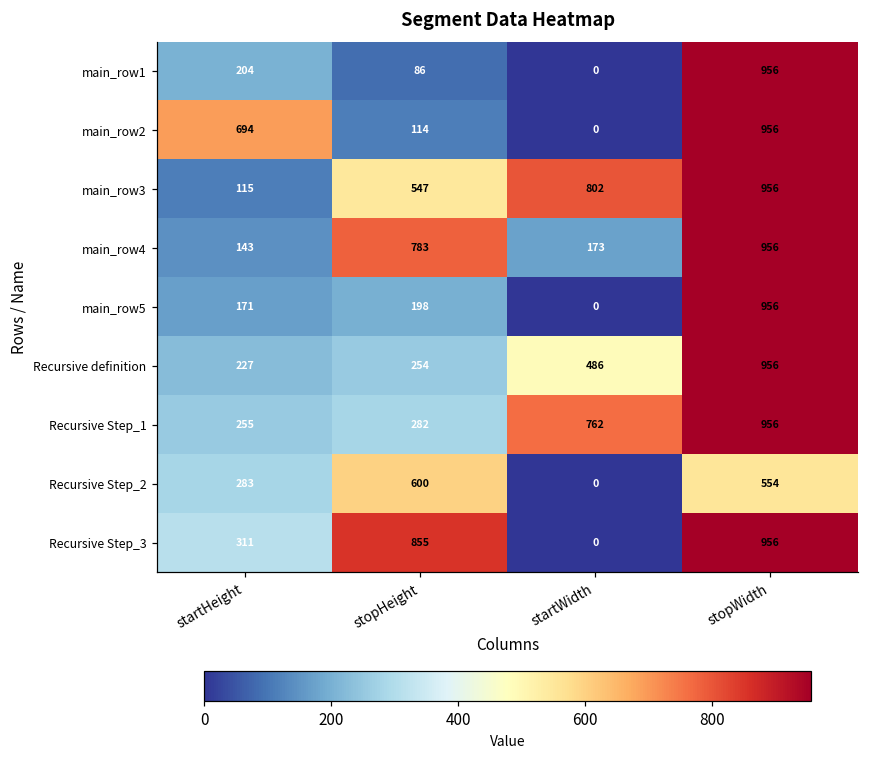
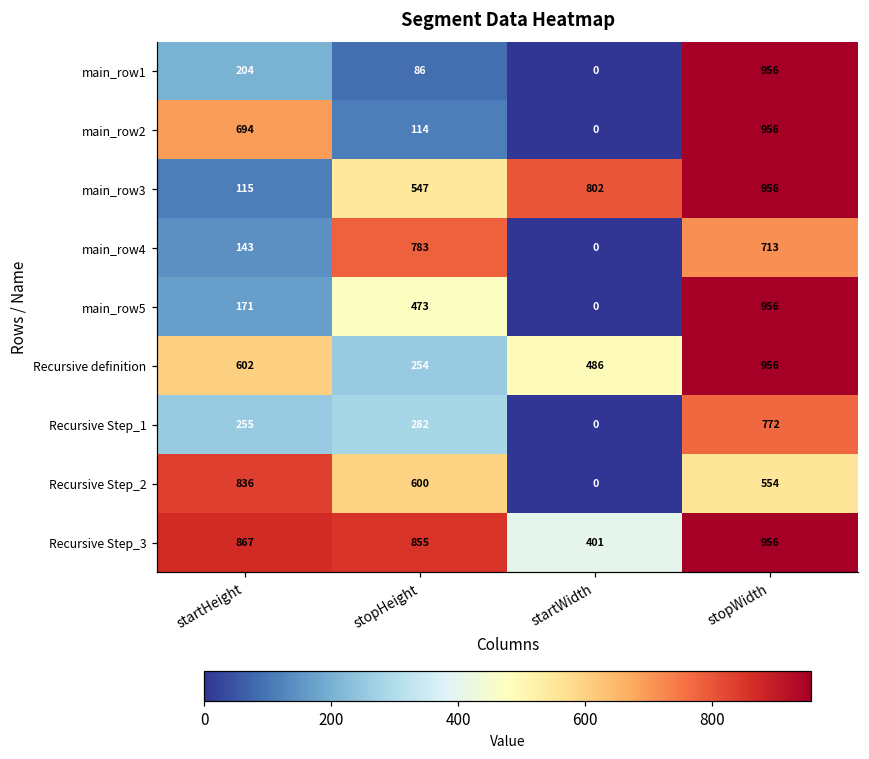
main_row4, startWidth: 173 -> 0
main_row4, stopWidth: 956 -> 713
main_row5, stopHeight: 198 -> 473
Recursive definition, startHeight: 227 -> 602
Recursive Step_1, startWidth: 762 -> 0
Recursive Step_1, stopWidth: 956 -> 772
Recursive Step_2, startHeight: 283 -> 836
Recursive Step_3, startHeight: 311 -> 867
Recursive Step_3, startWidth: 0 -> 401
